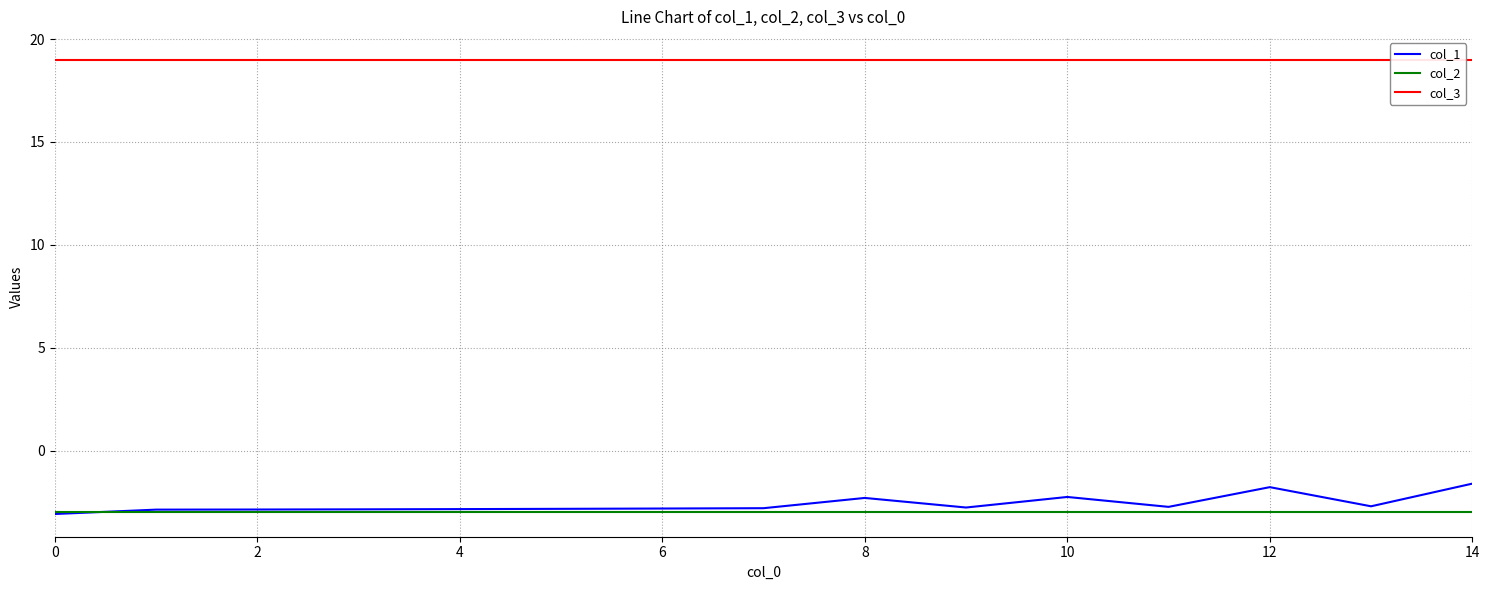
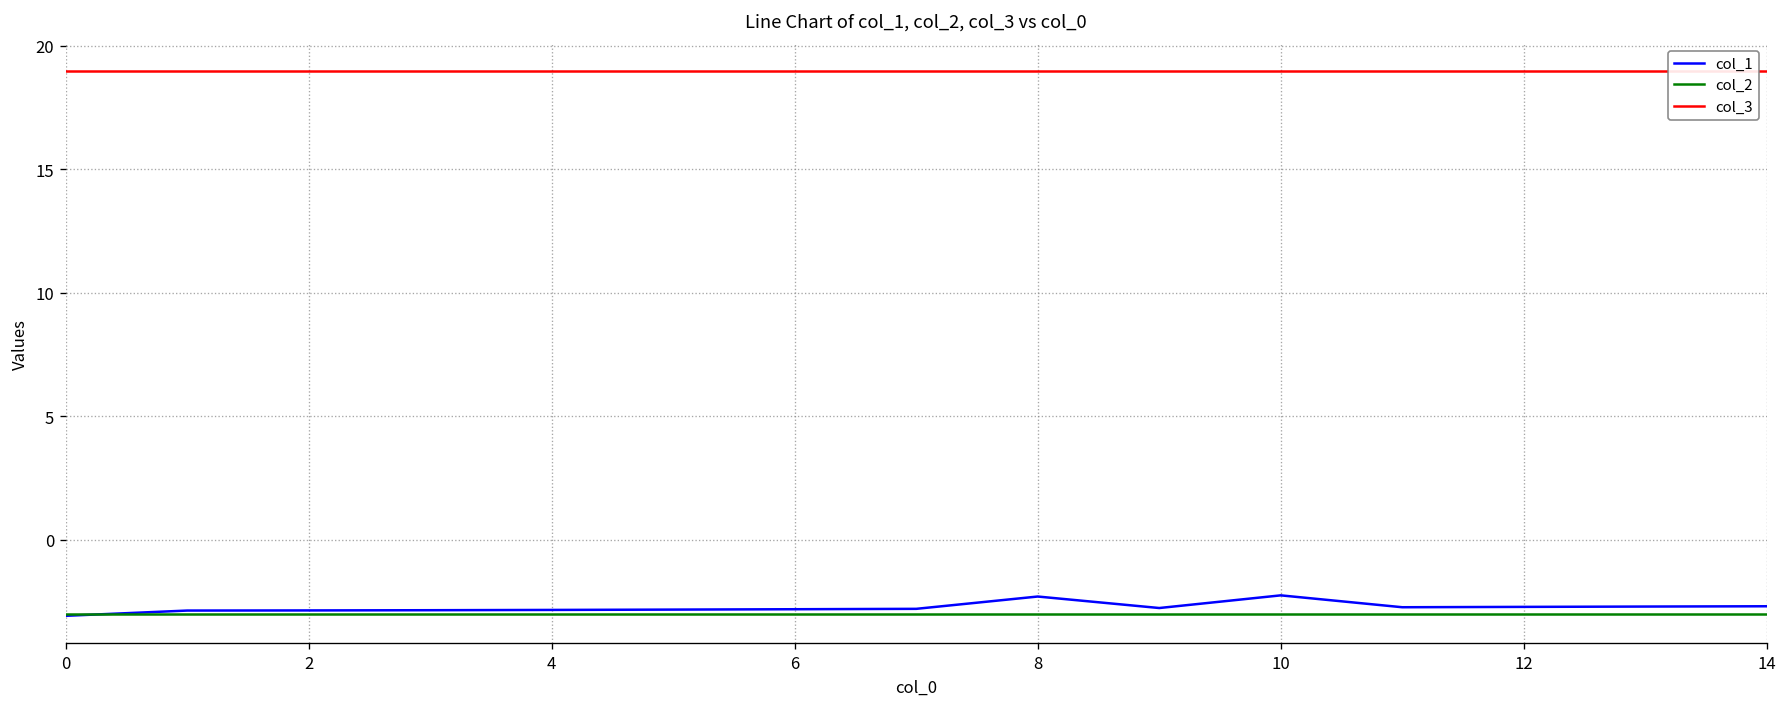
col_1, 12: -1.8 -> -2.7
col_1, 14: -1.6 -> -2.7
